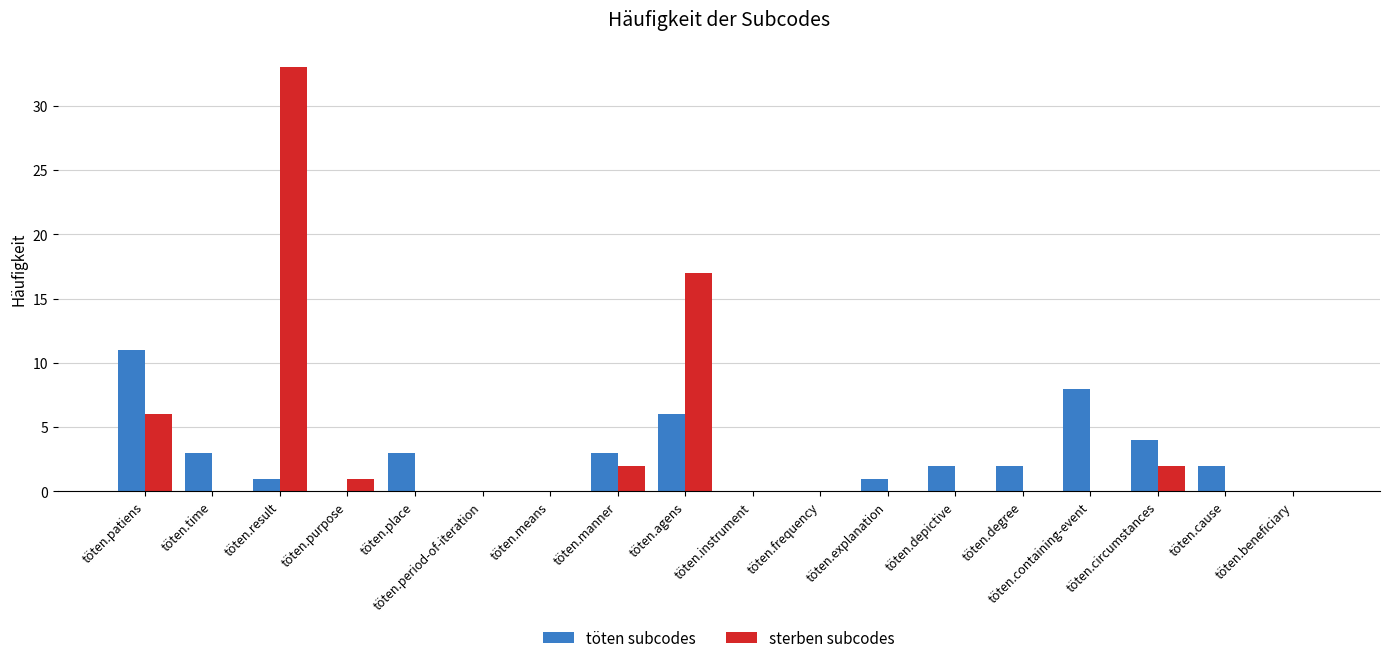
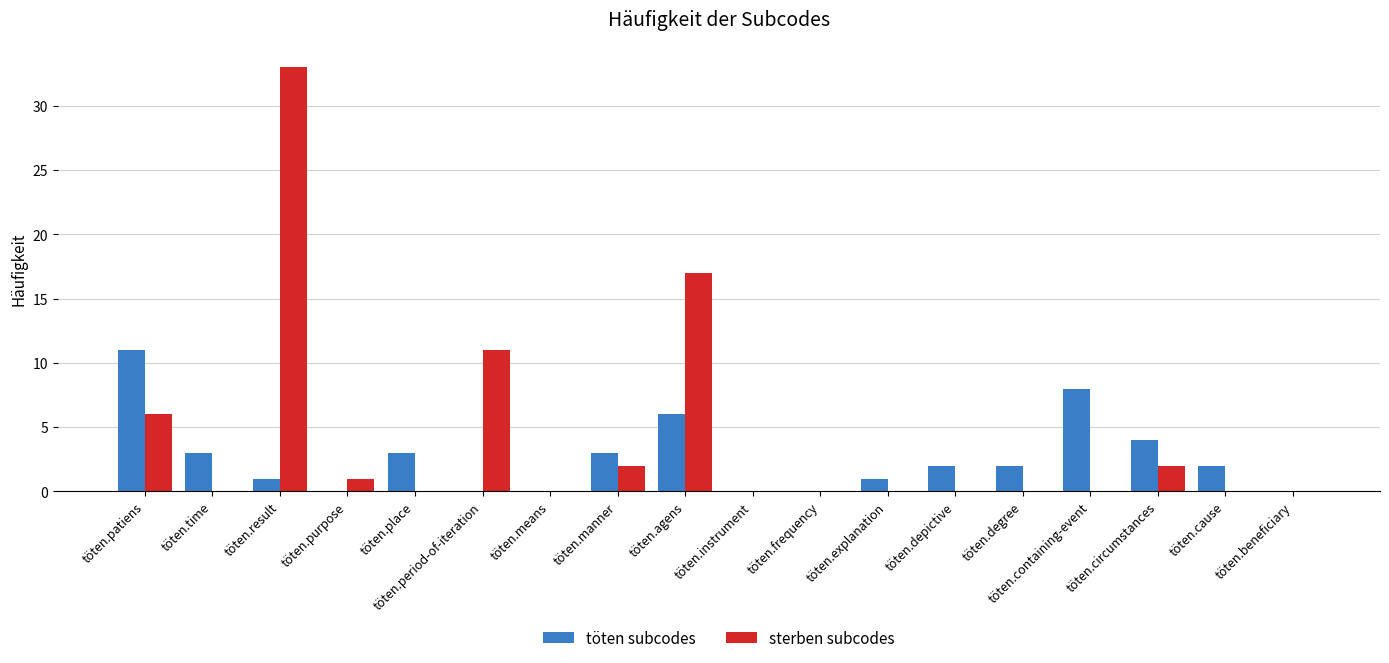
sterben subcodes, töten.period-of-iteration: 0 -> 11
